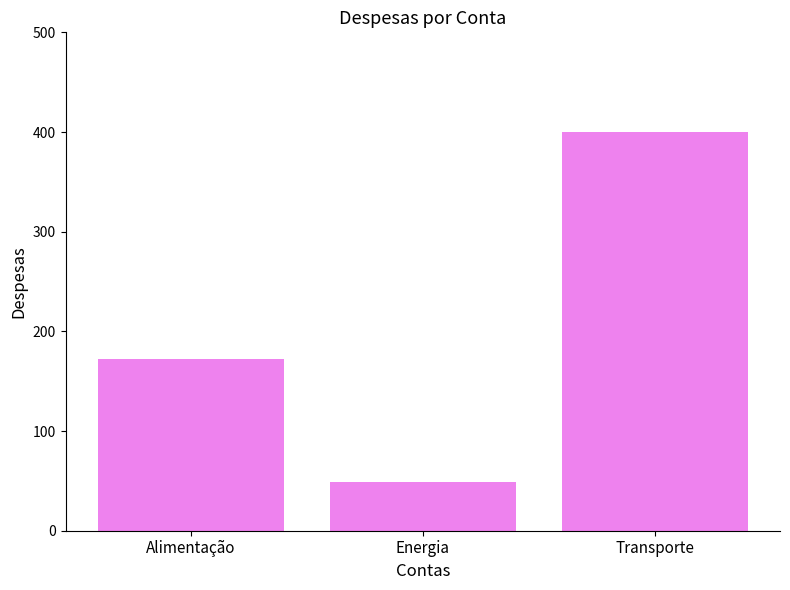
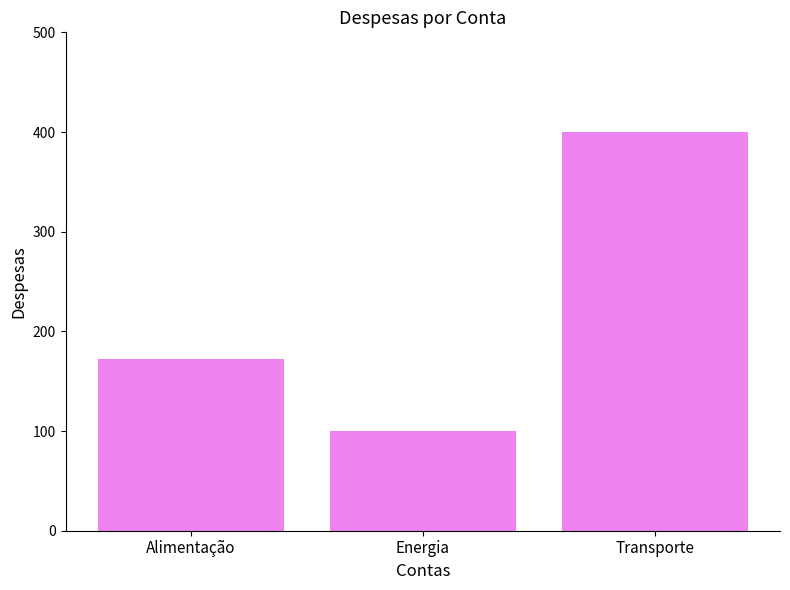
Energia: 50 -> 100
